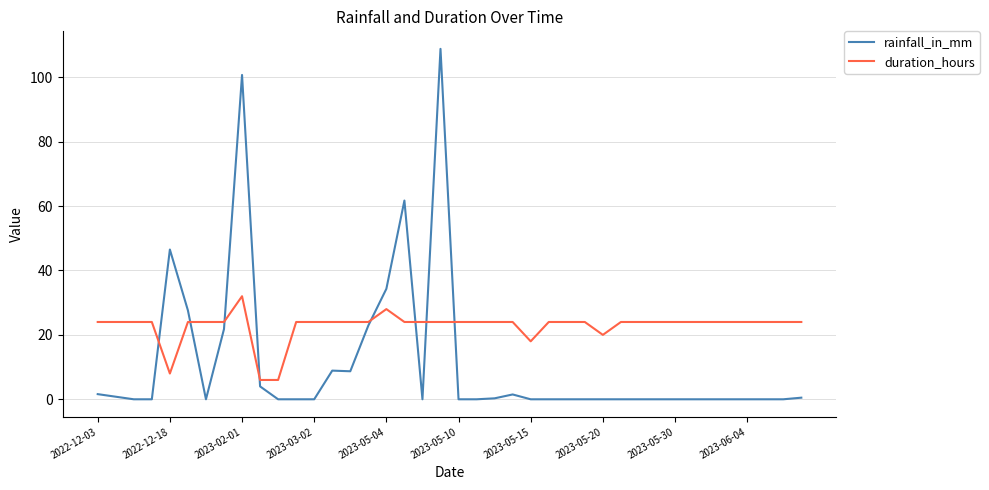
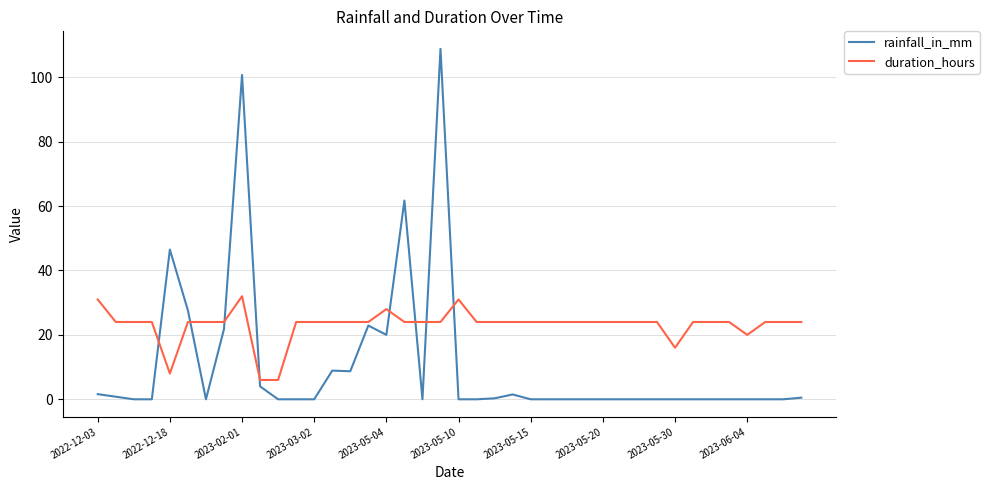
duration_hours, 2022-12-03: 24 -> 31
rainfall_in_mm, 2023-05-04: 34 -> 20
duration_hours, 2023-05-10: 24 -> 31
duration_hours, 2023-05-15: 18 -> 24
duration_hours, 2023-05-20: 20 -> 24
duration_hours, 2023-05-30: 24 -> 16
duration_hours, 2023-06-04: 24 -> 20
